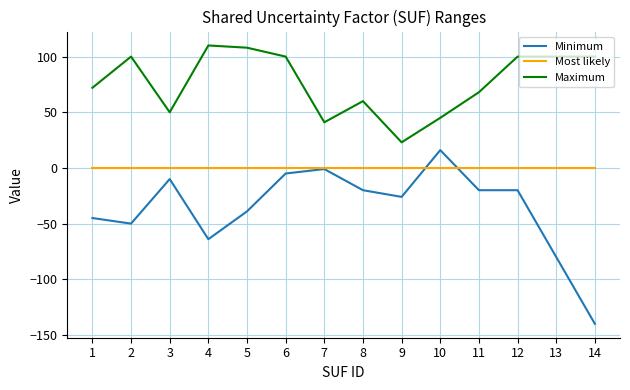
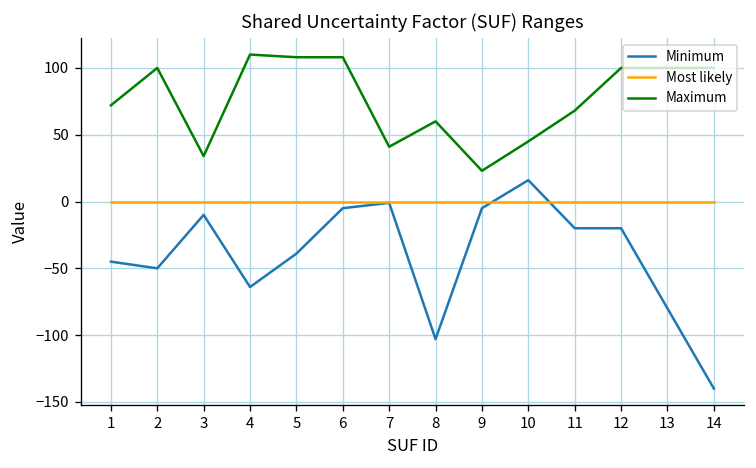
Maximum, 3: 50 -> 34
Maximum, 6: 100 -> 108
Minimum, 8: -20 -> -103
Minimum, 9: -26 -> -5
